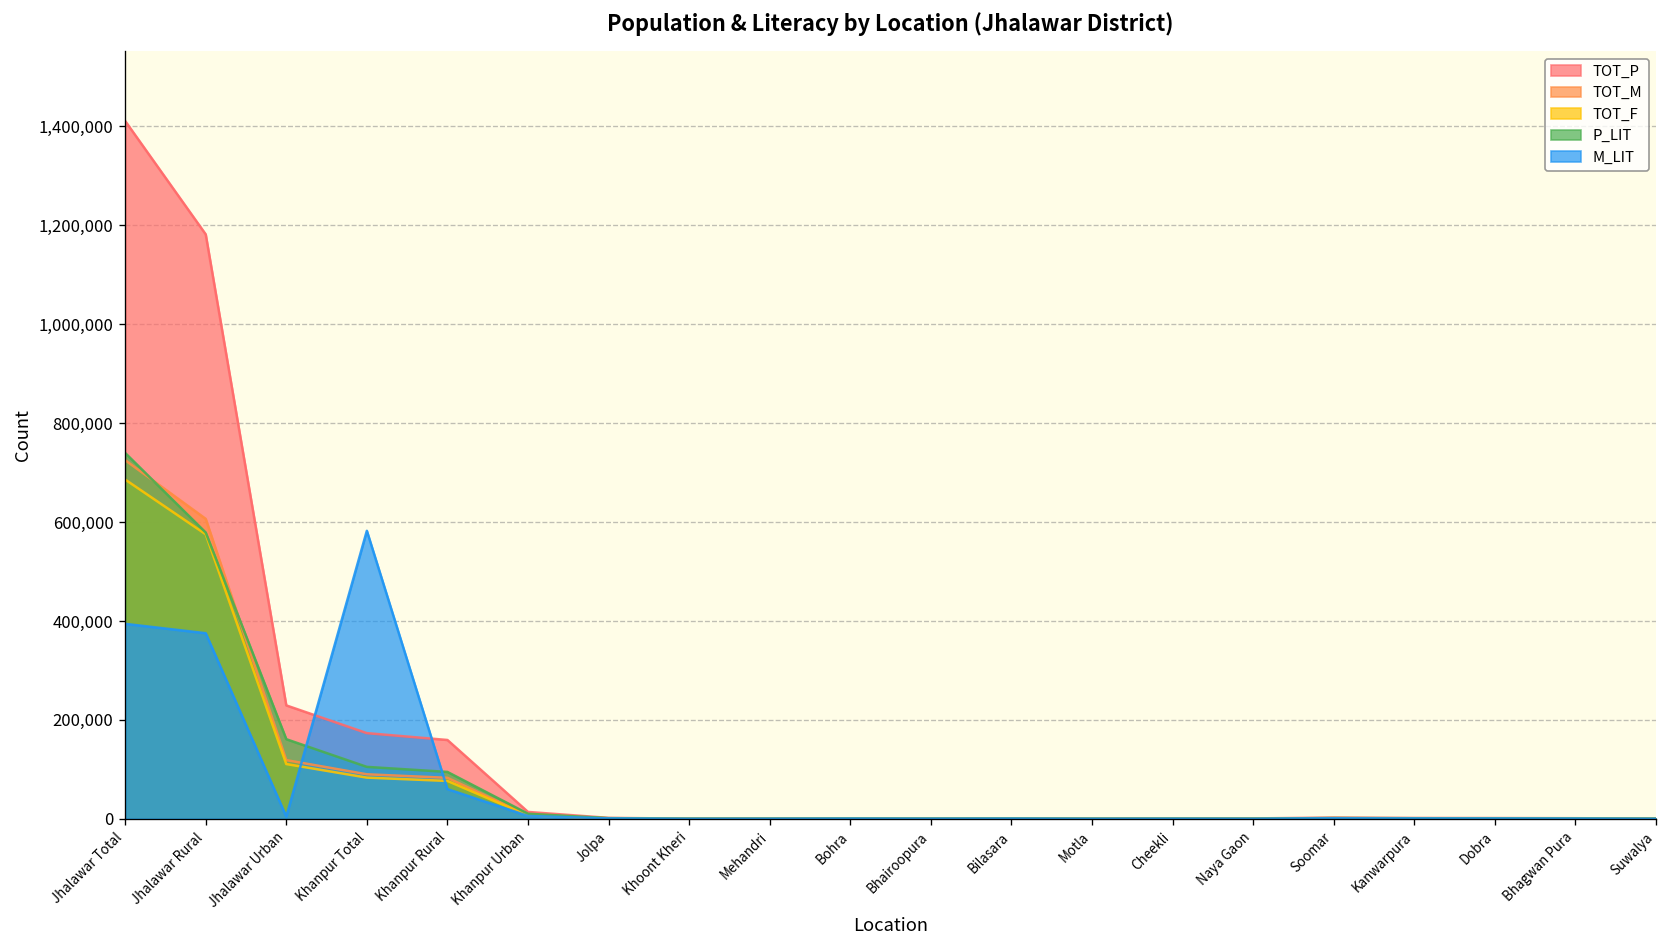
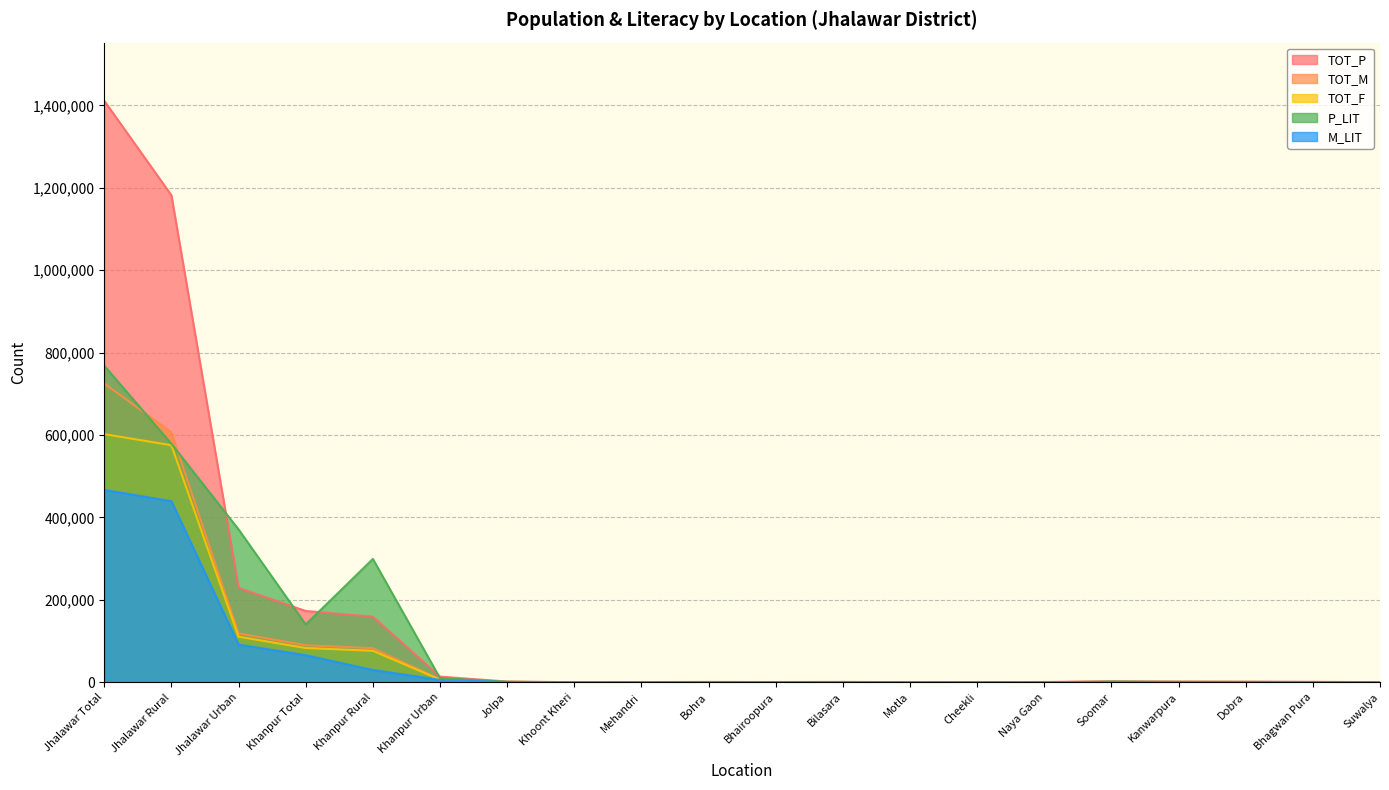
TOT_F, Jhalawar Total: 690,000 -> 600,000
P_LIT, Jhalawar Total: 740,000 -> 770,000
M_LIT, Jhalawar Total: 390,000 -> 470,000
M_LIT, Jhalawar Rural: 380,000 -> 440,000
P_LIT, Jhalawar Urban: 160,000 -> 370,000
M_LIT, Jhalawar Urban: 0 -> 90,000
P_LIT, Khanpur Total: 100,000 -> 140,000
M_LIT, Khanpur Total: 580,000 -> 70,000
P_LIT, Khanpur Rural: 90,000 -> 300,000
M_LIT, Khanpur Rural: 60,000 -> 30,000
